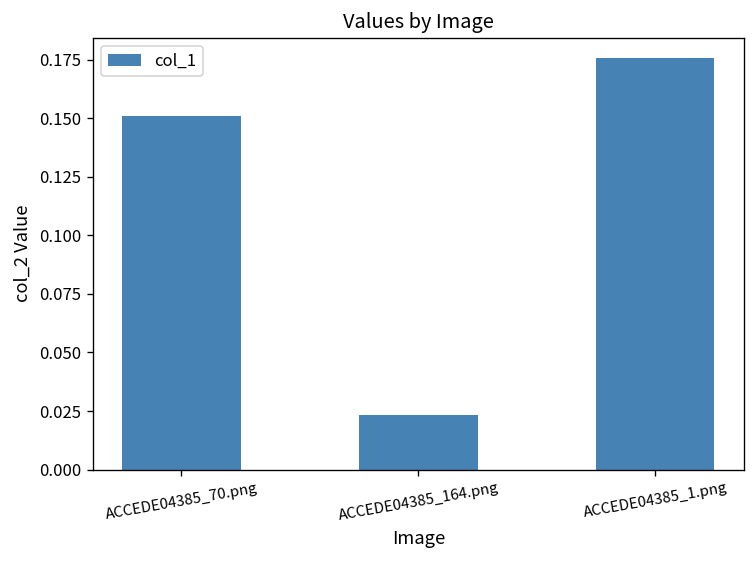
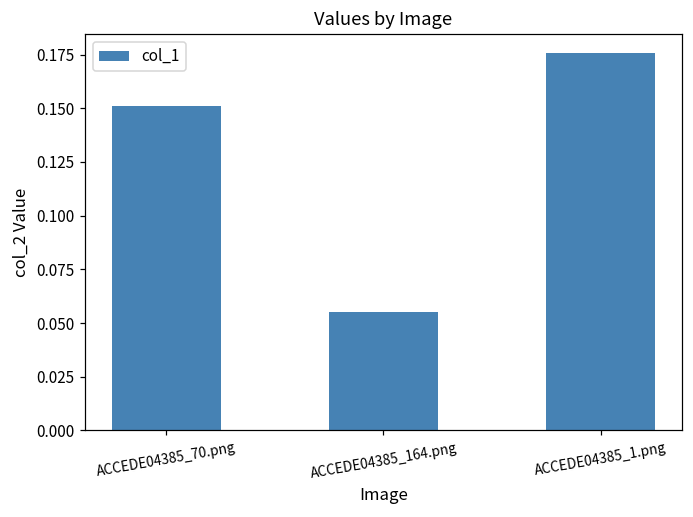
ACCEDE04385_164.png: 0.023 -> 0.055
